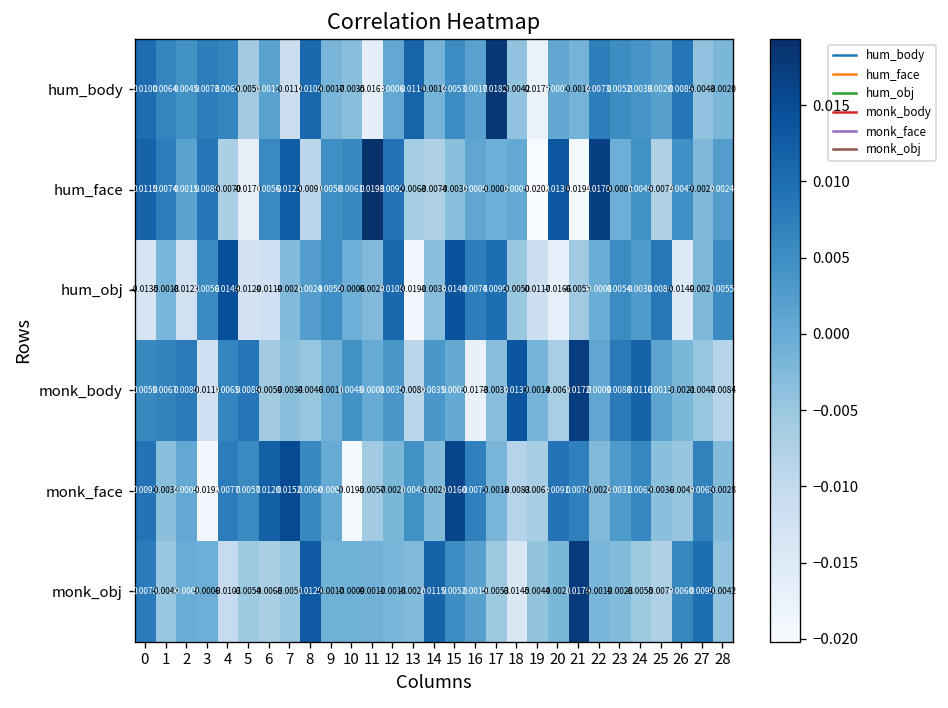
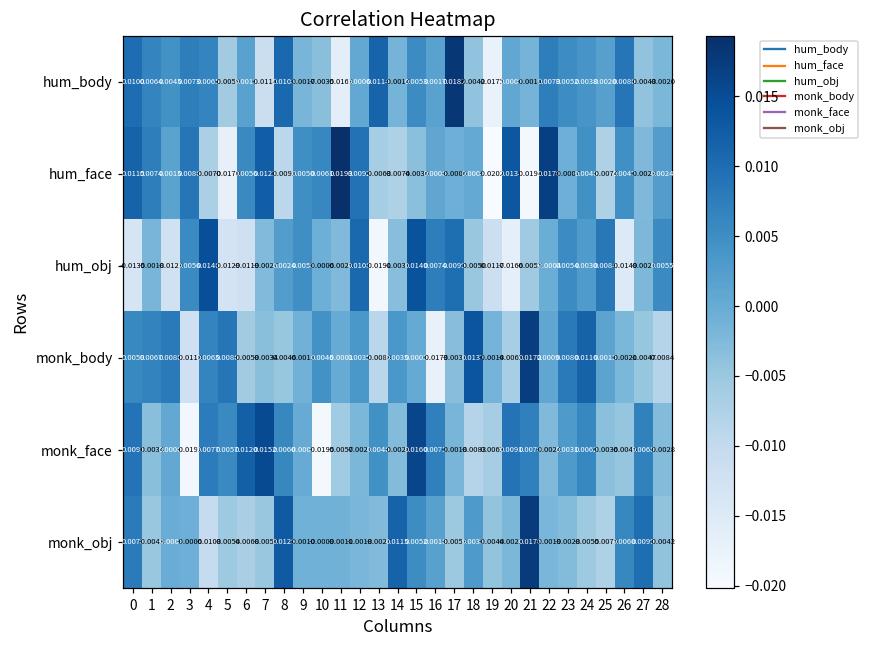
monk_obj, 18: -0.0145 -> 0.0031
